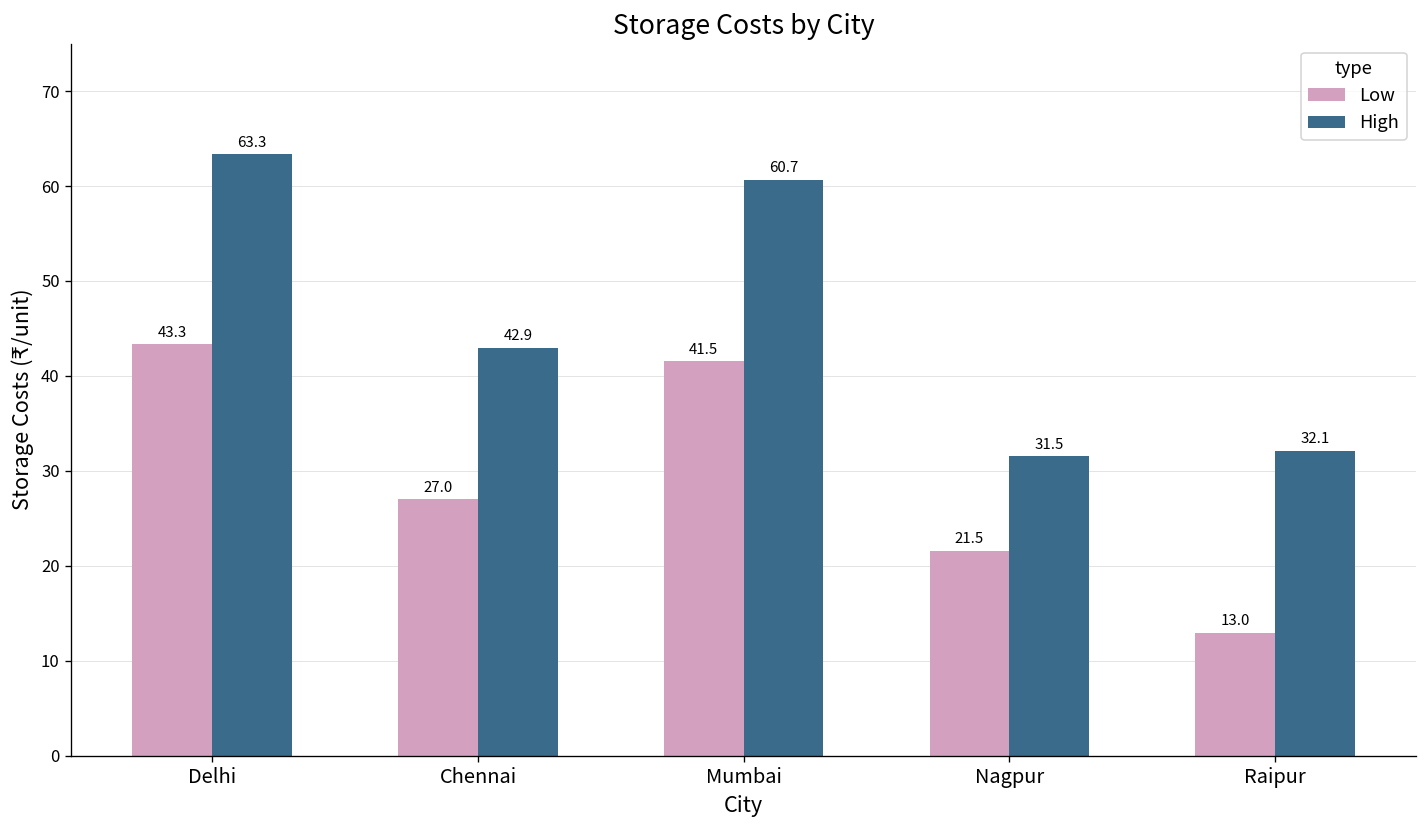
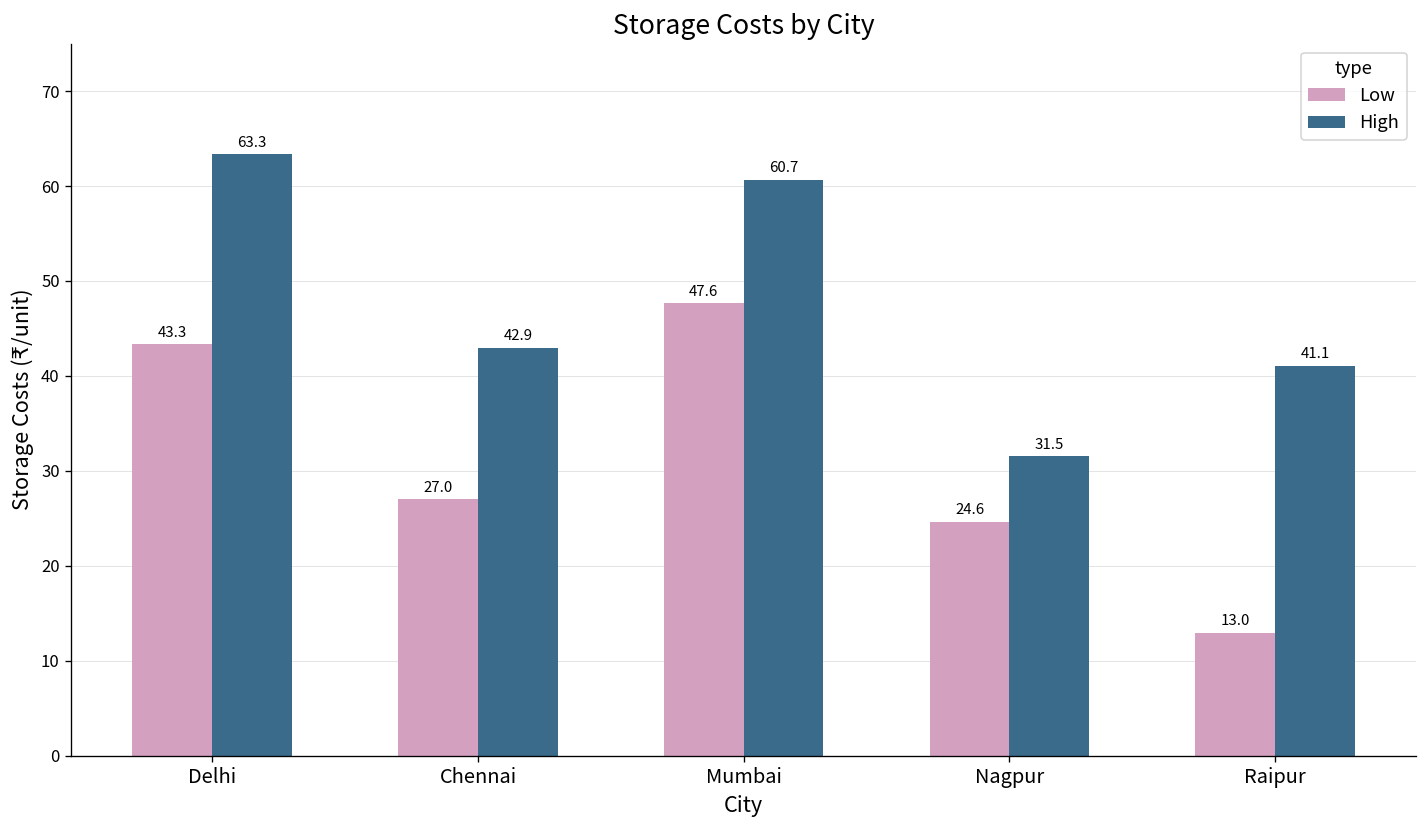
Low, Mumbai: 41.5 -> 47.6
Low, Nagpur: 21.5 -> 24.6
High, Raipur: 32.1 -> 41.1
